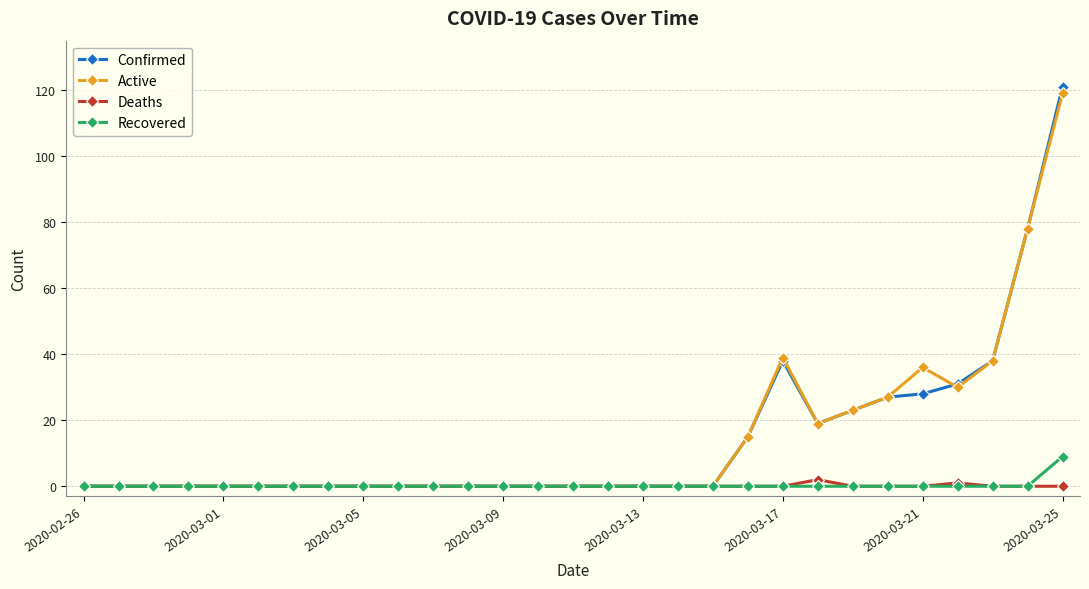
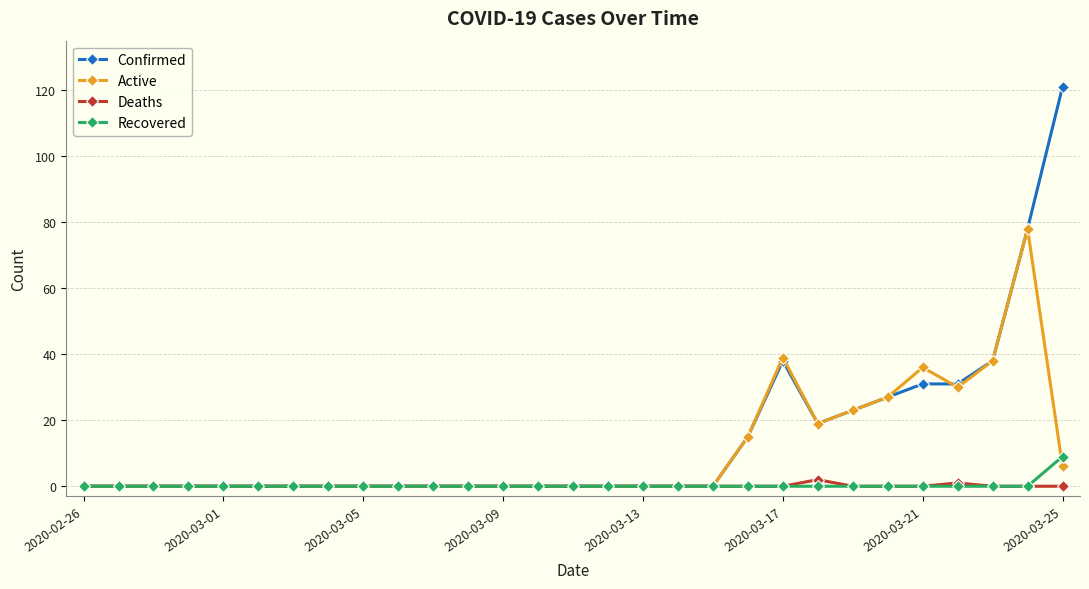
Confirmed, 2020-03-21: 28 -> 31
Active, 2020-03-25: 119 -> 6
